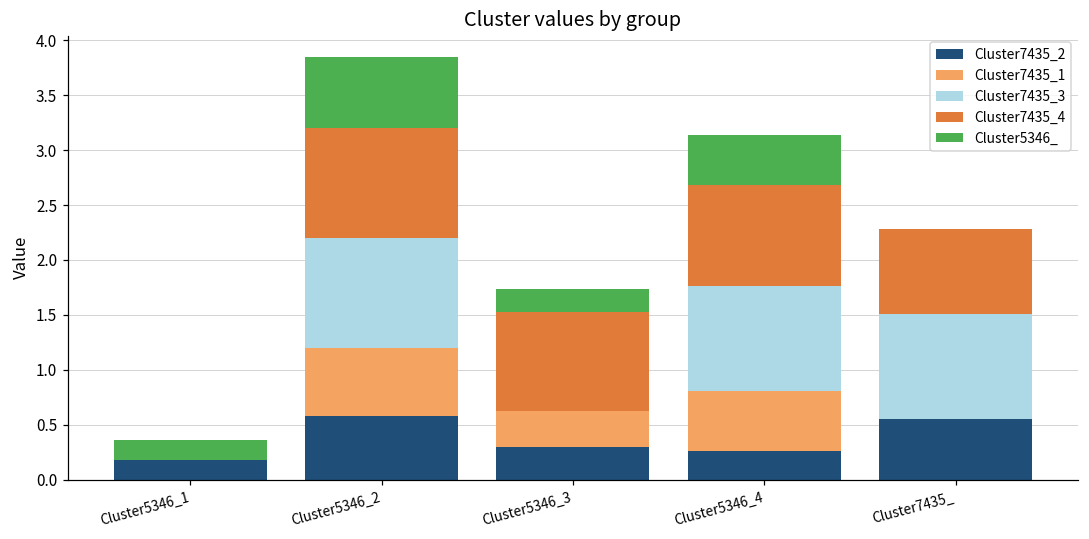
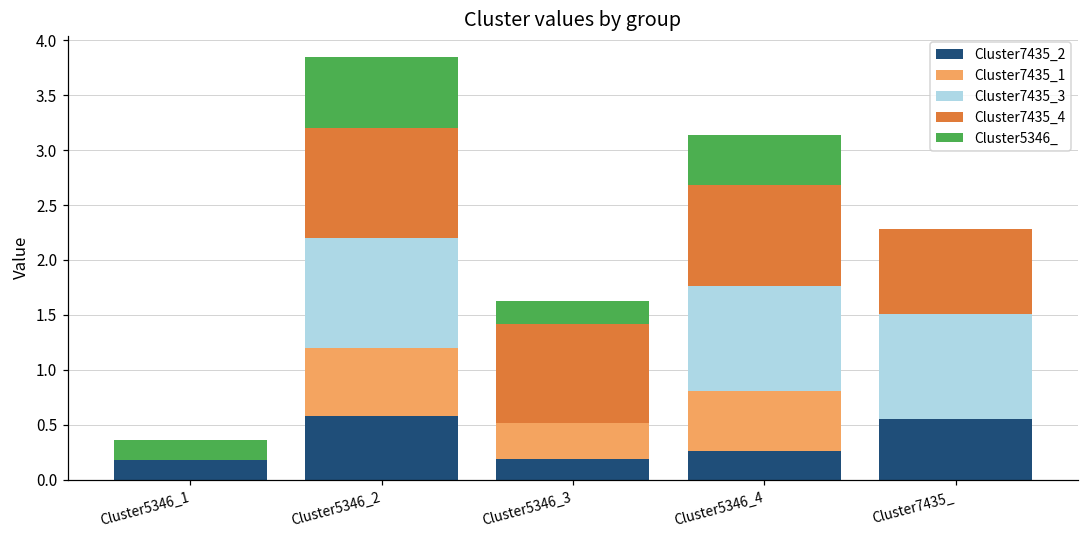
Cluster7435_2, Cluster5346_3: 0.3 -> 0.2
